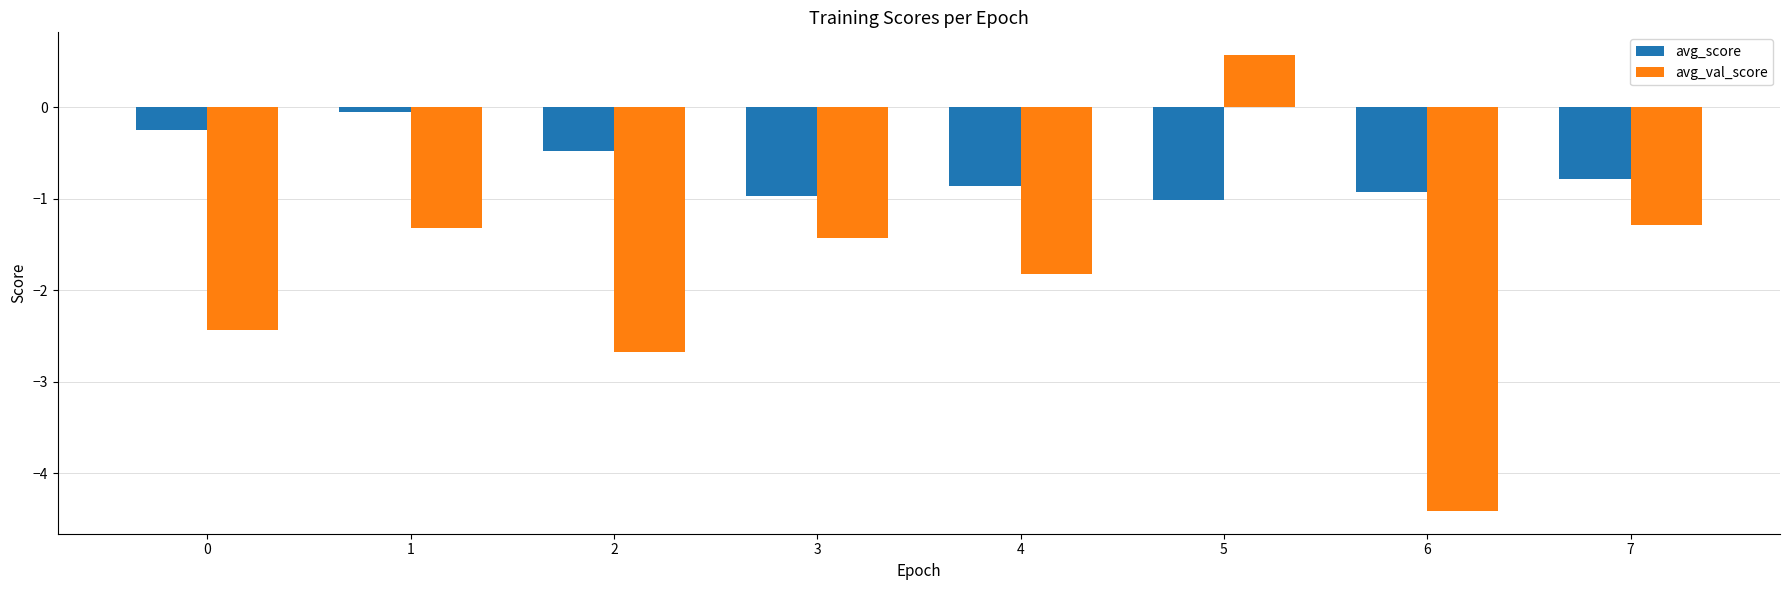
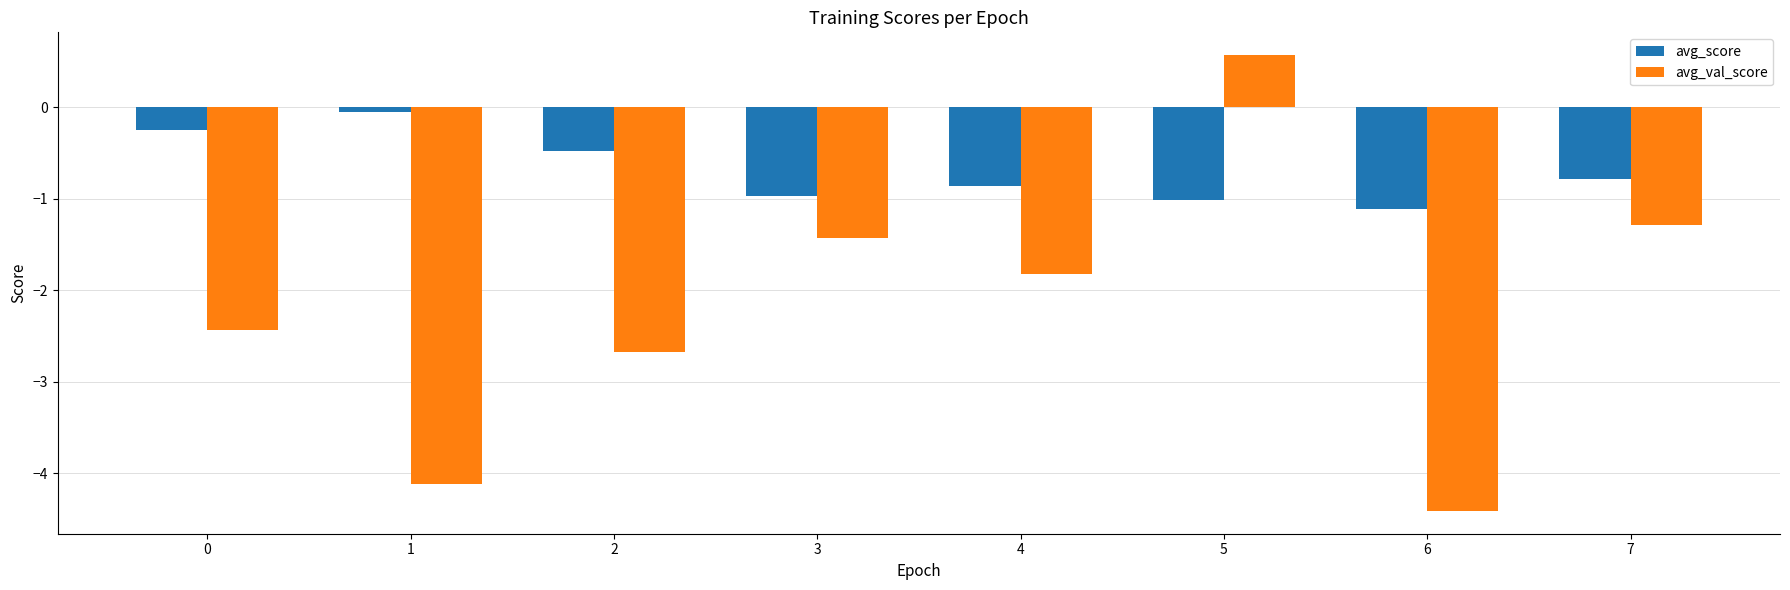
avg_val_score, 1: -1.3 -> -4.1
avg_score, 6: -0.9 -> -1.1
